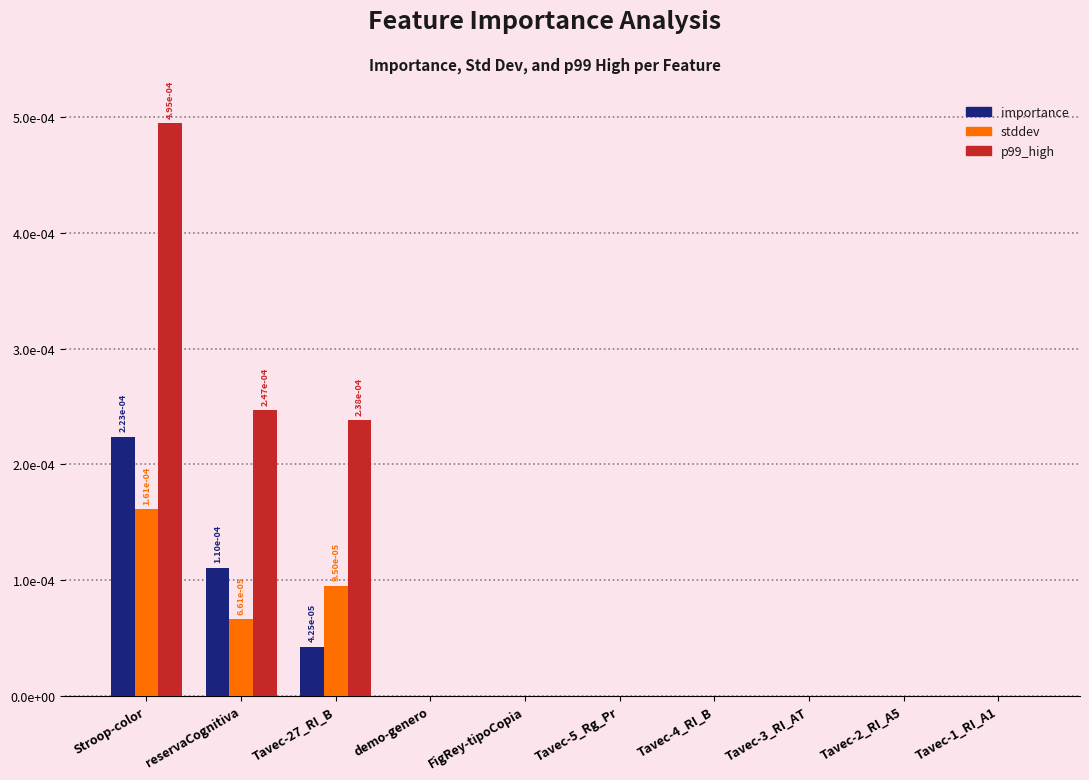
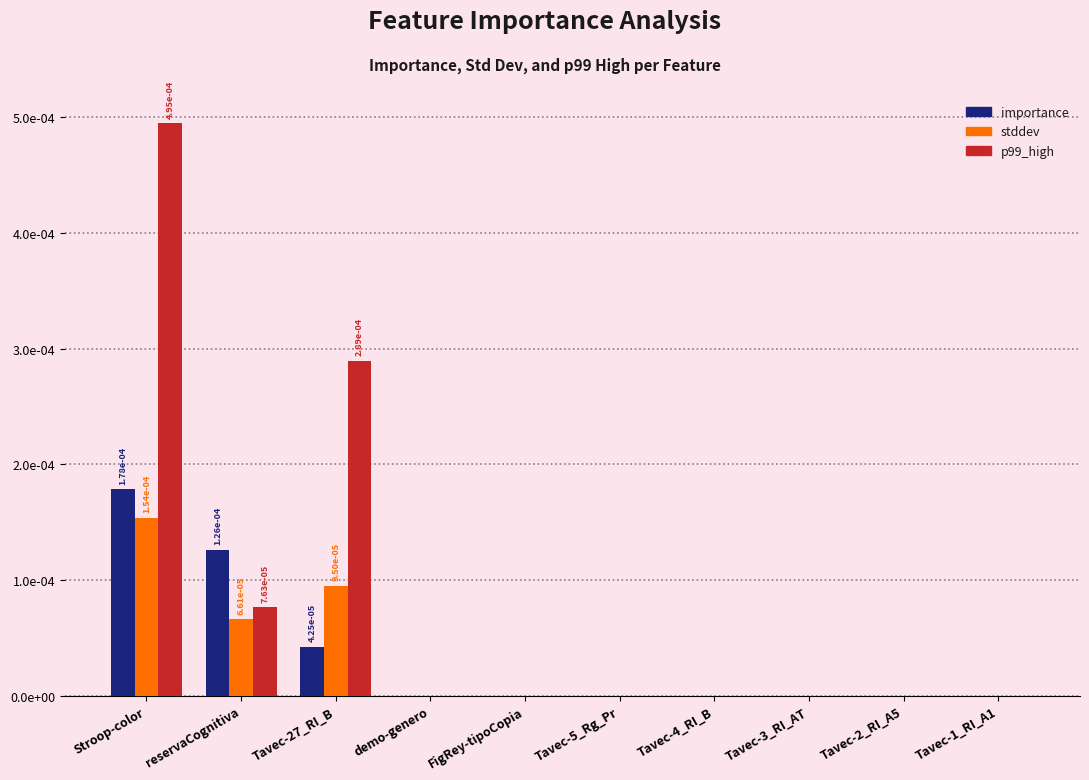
importance, Stroop-color: 2.23e-04 -> 1.78e-04
stddev, Stroop-color: 1.61e-04 -> 1.54e-04
importance, reservaCognitiva: 1.10e-04 -> 1.26e-04
p99_high, reservaCognitiva: 2.47e-04 -> 7.63e-05
p99_high, Tavec-27_RI_B: 2.38e-04 -> 2.89e-04
